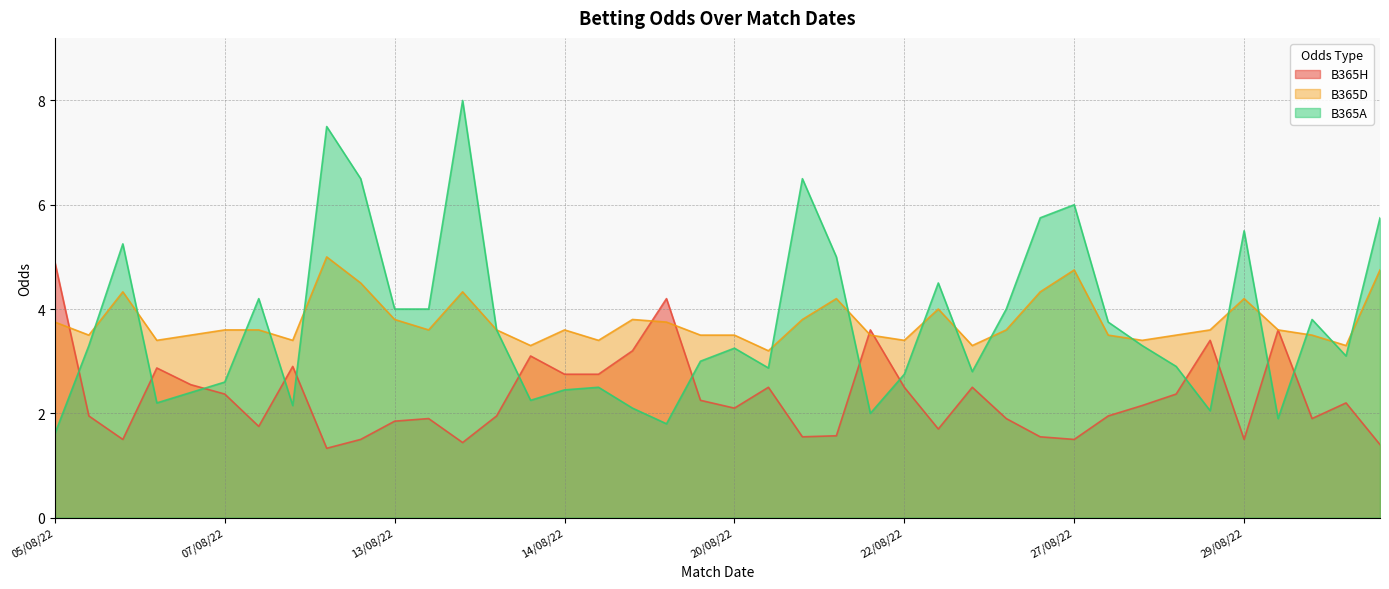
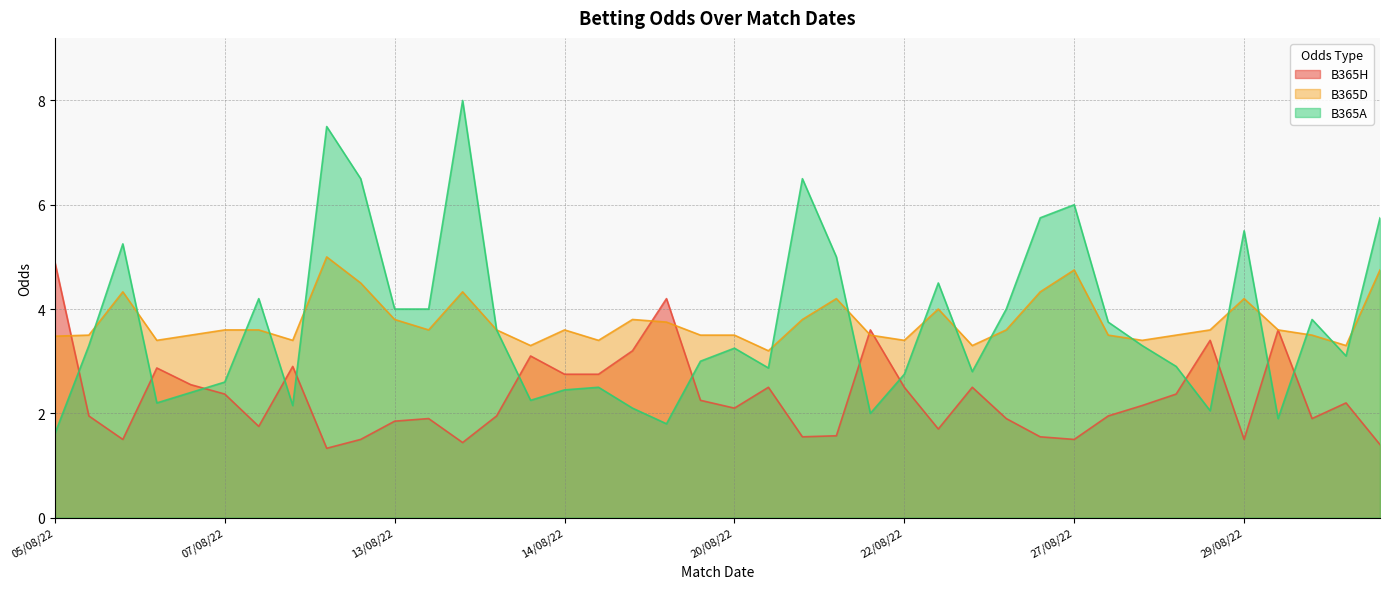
B365D, 05/08/22: 3.8 -> 3.5
